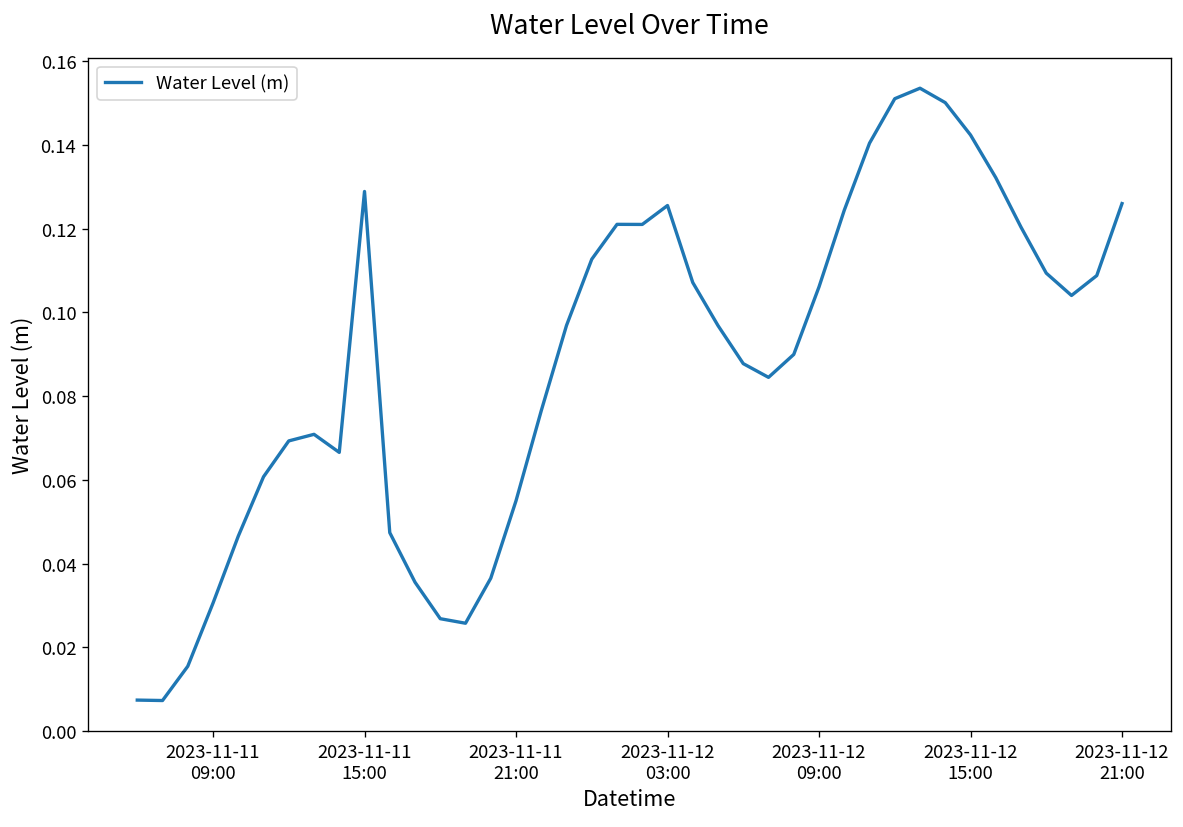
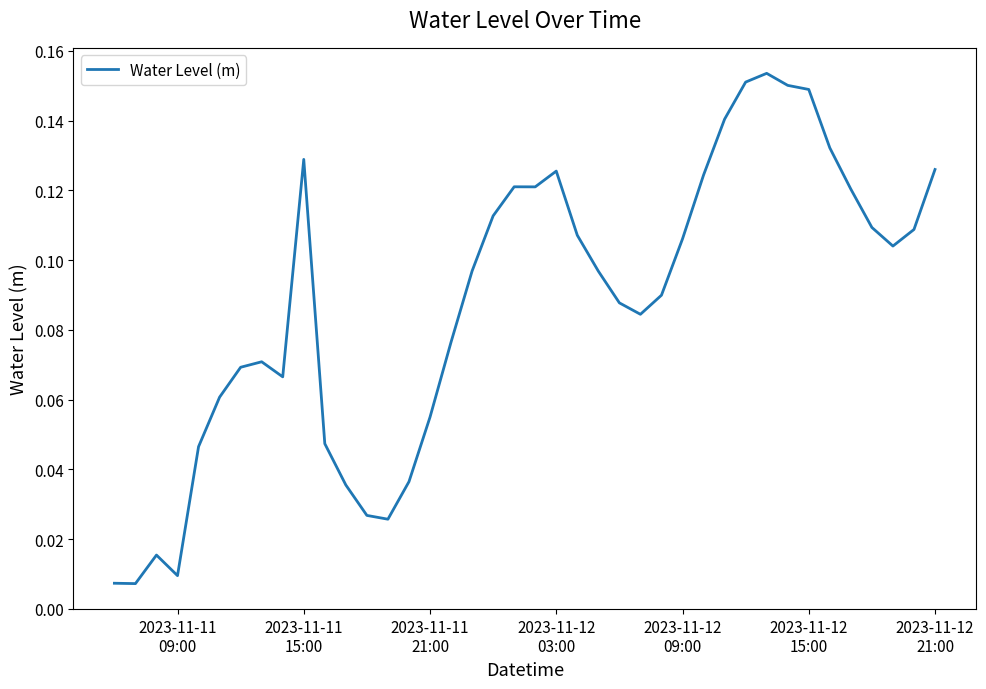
2023-11-11 09:00: 0.031 -> 0.010
2023-11-12 15:00: 0.142 -> 0.149
